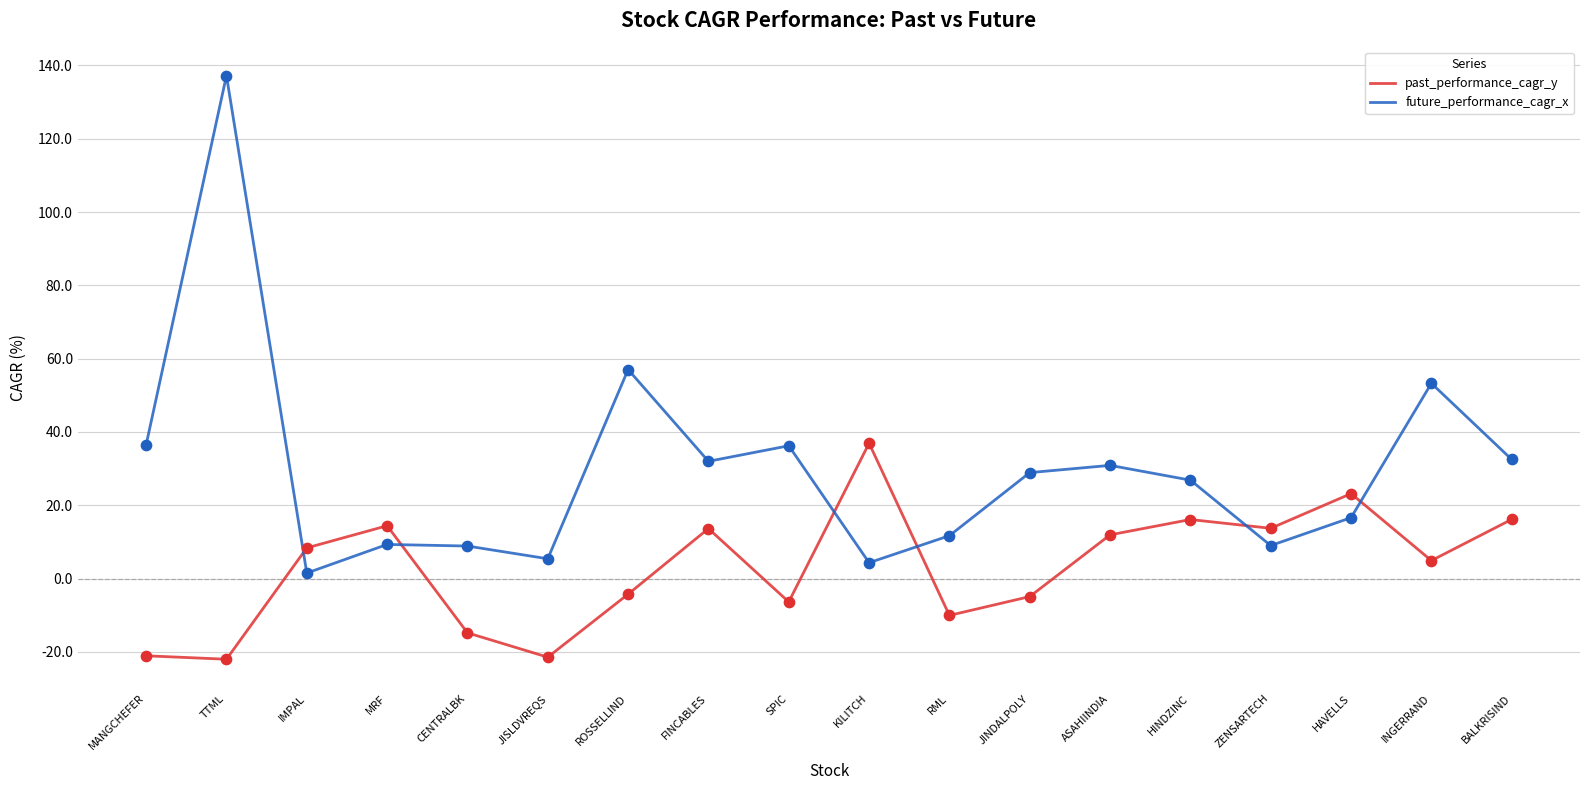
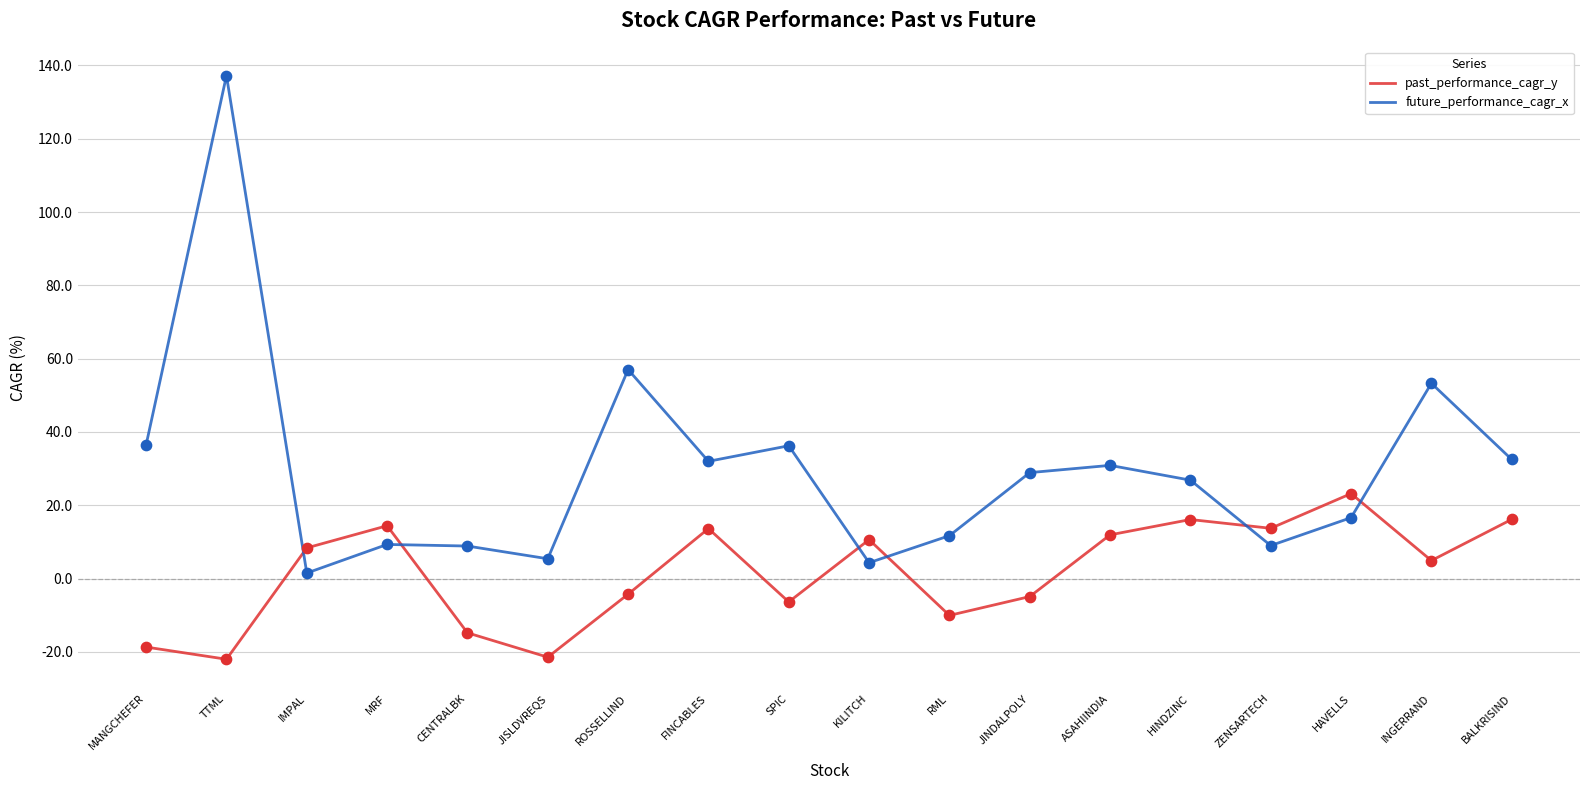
past_performance_cagr_y, MANGCHEFER: -21 -> -19
past_performance_cagr_y, KILITCH: 37 -> 11
